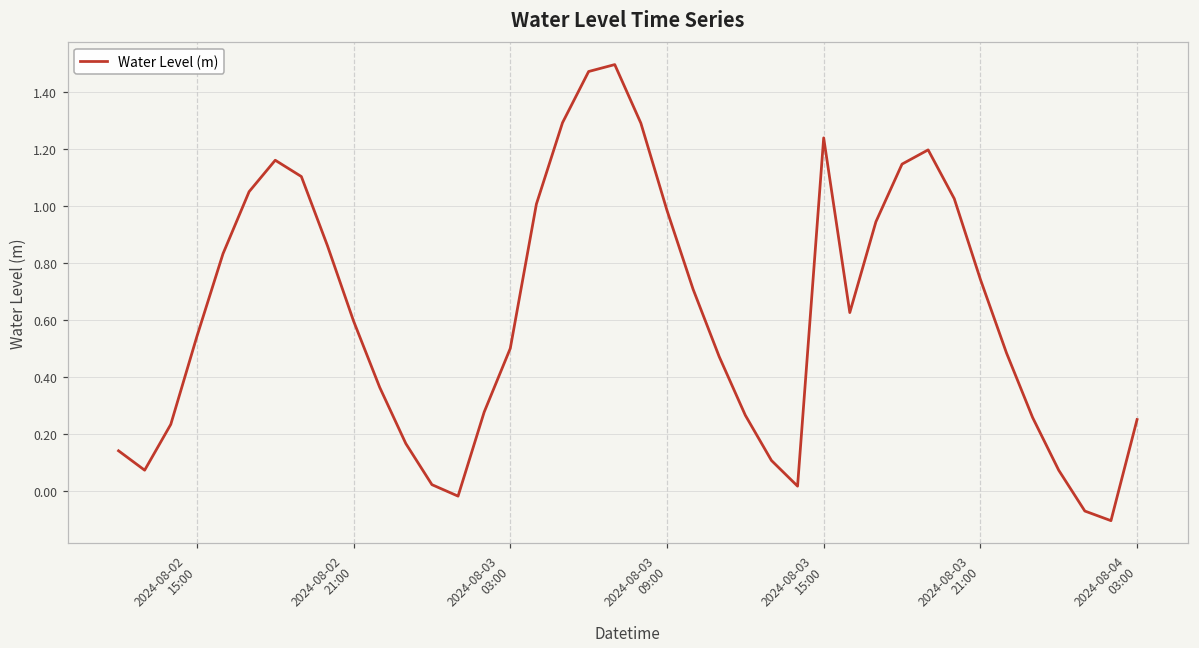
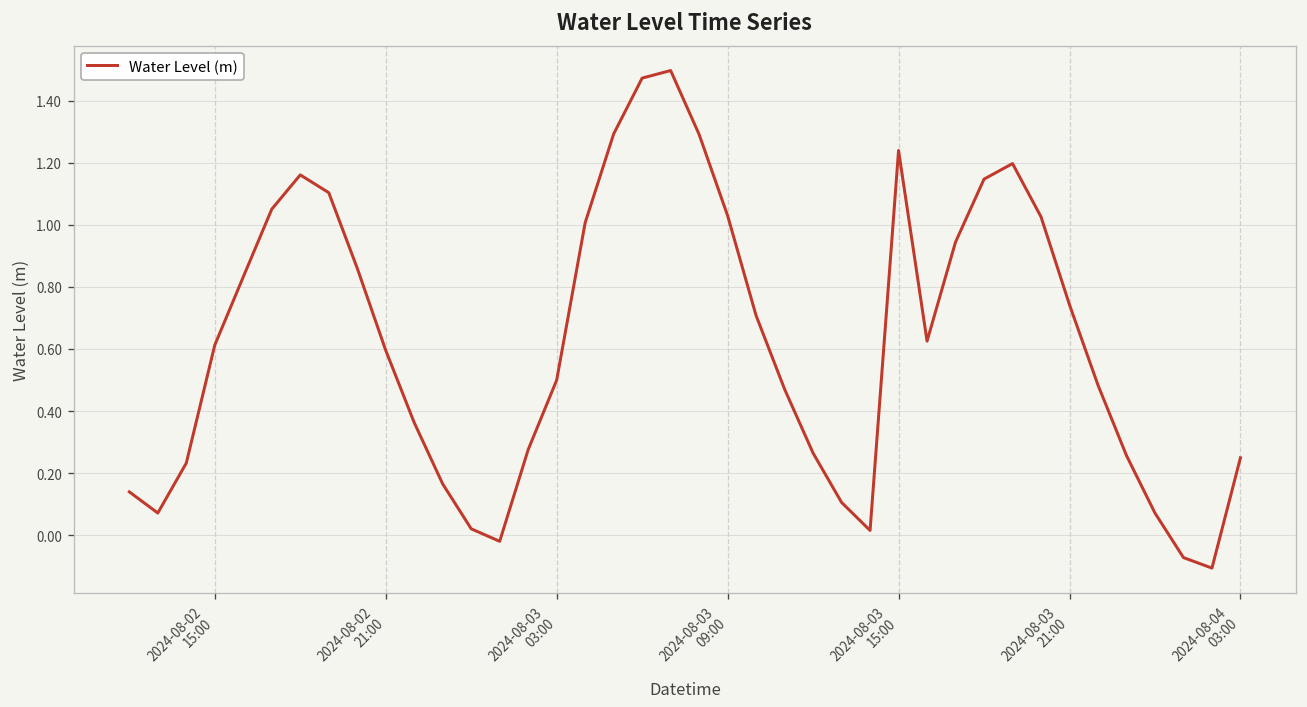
2024-08-02 15:00: 0.54 -> 0.61
2024-08-03 09:00: 0.98 -> 1.03
